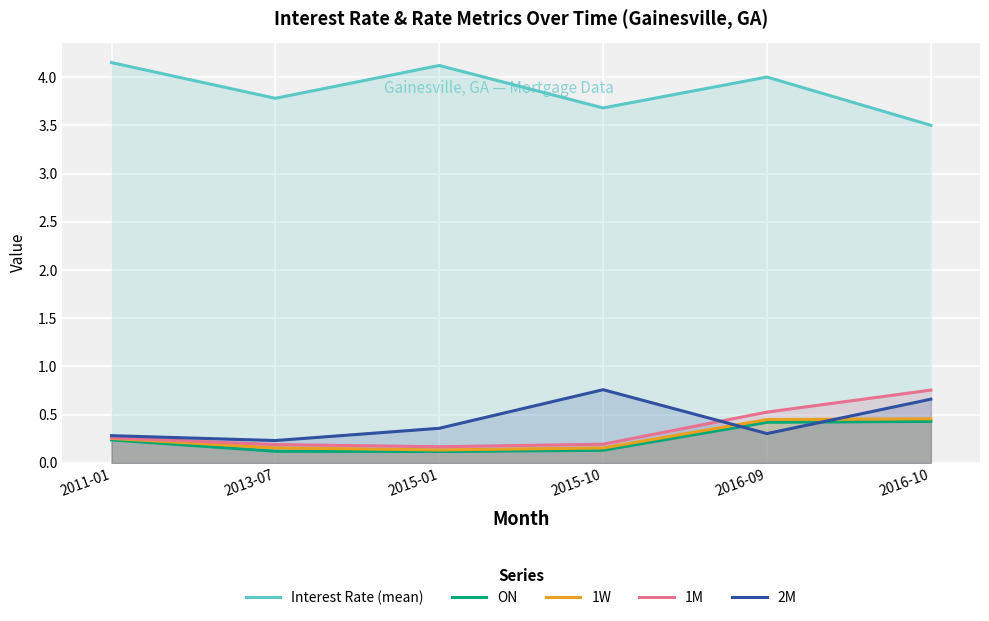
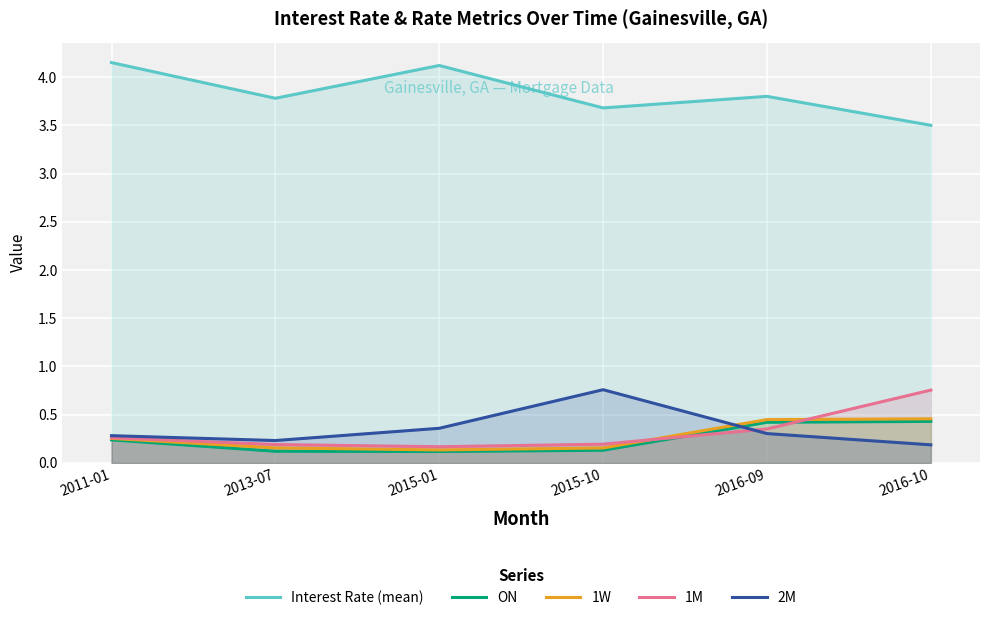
Interest Rate (mean), 2016-09: 4.0 -> 3.8
1M, 2016-09: 0.5 -> 0.4
2M, 2016-10: 0.7 -> 0.2
